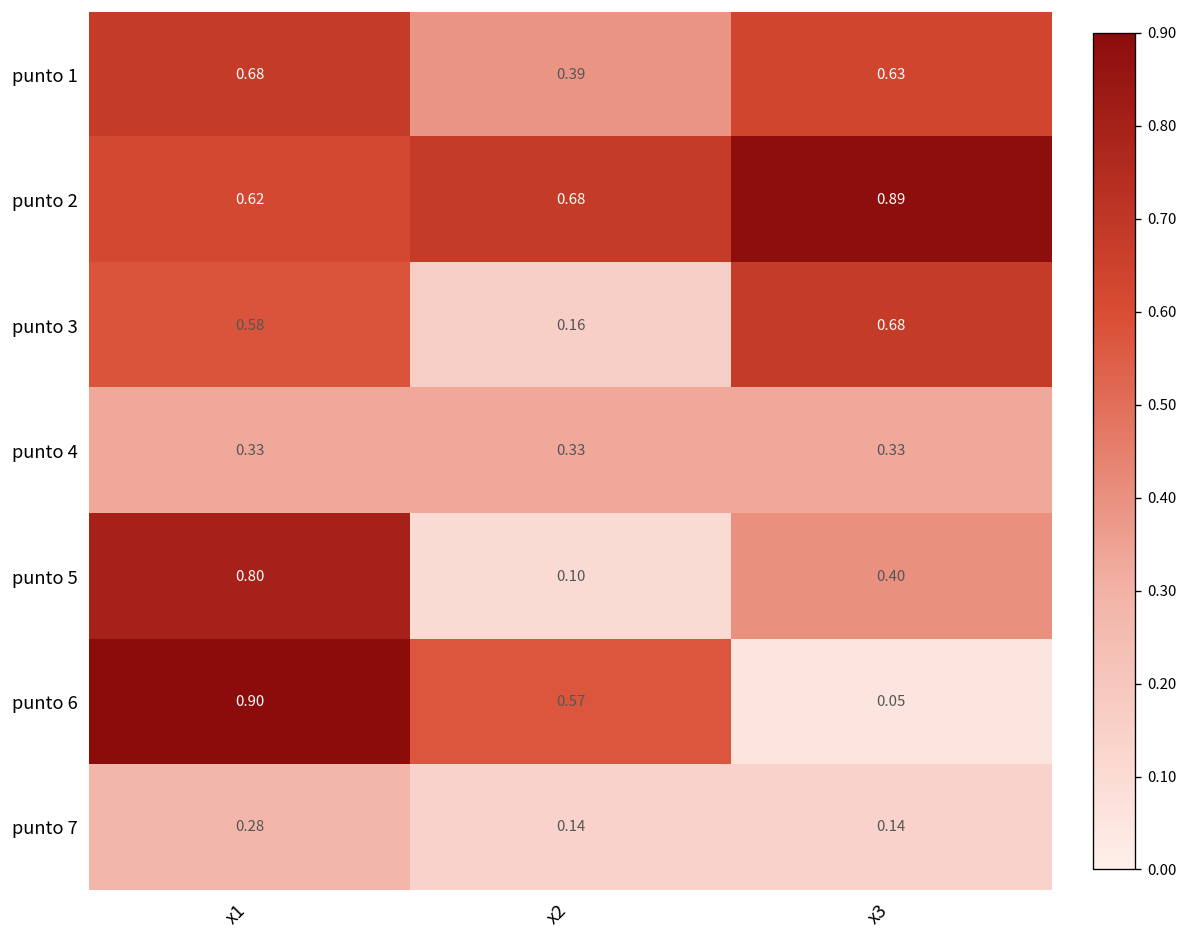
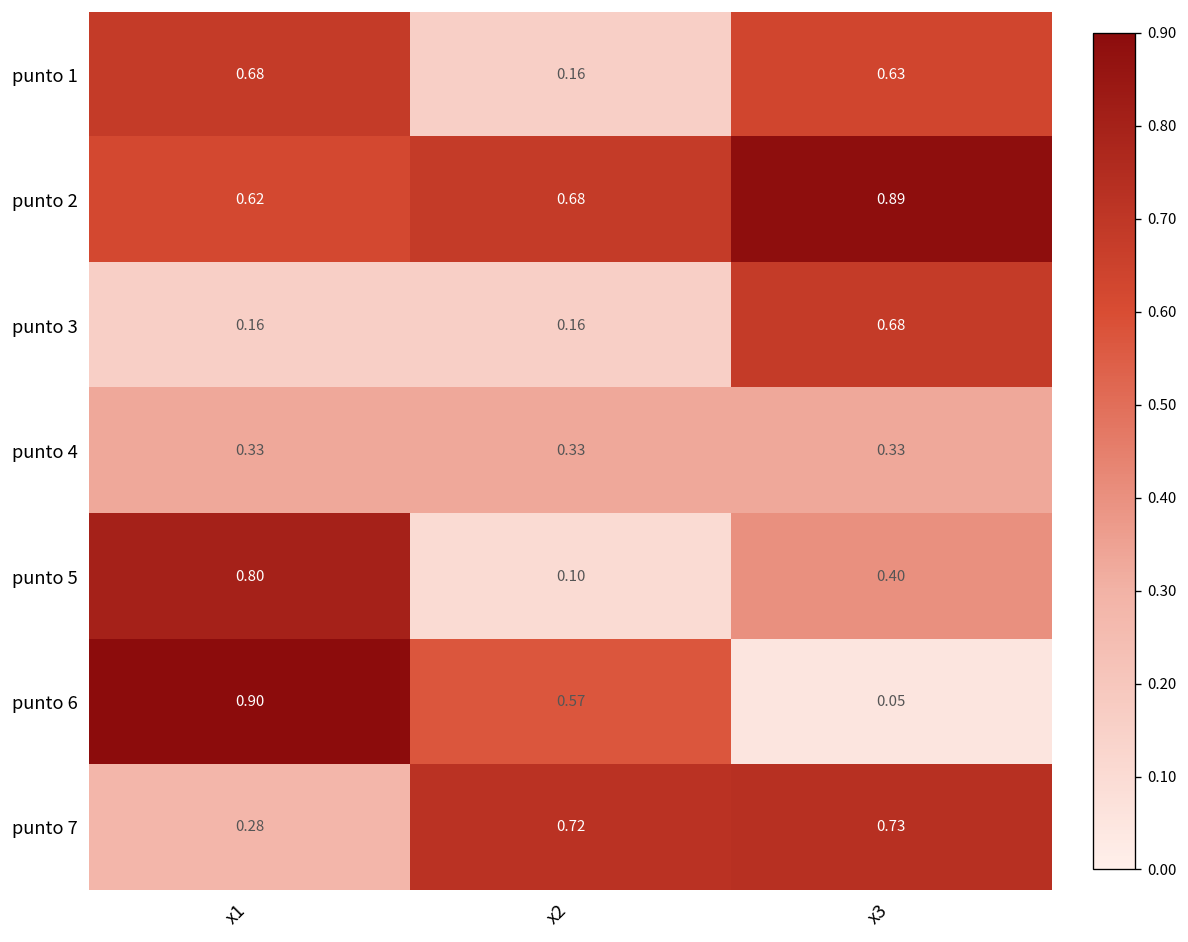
punto 1, x2: 0.39 -> 0.16
punto 3, x1: 0.58 -> 0.16
punto 7, x2: 0.14 -> 0.72
punto 7, x3: 0.14 -> 0.73
